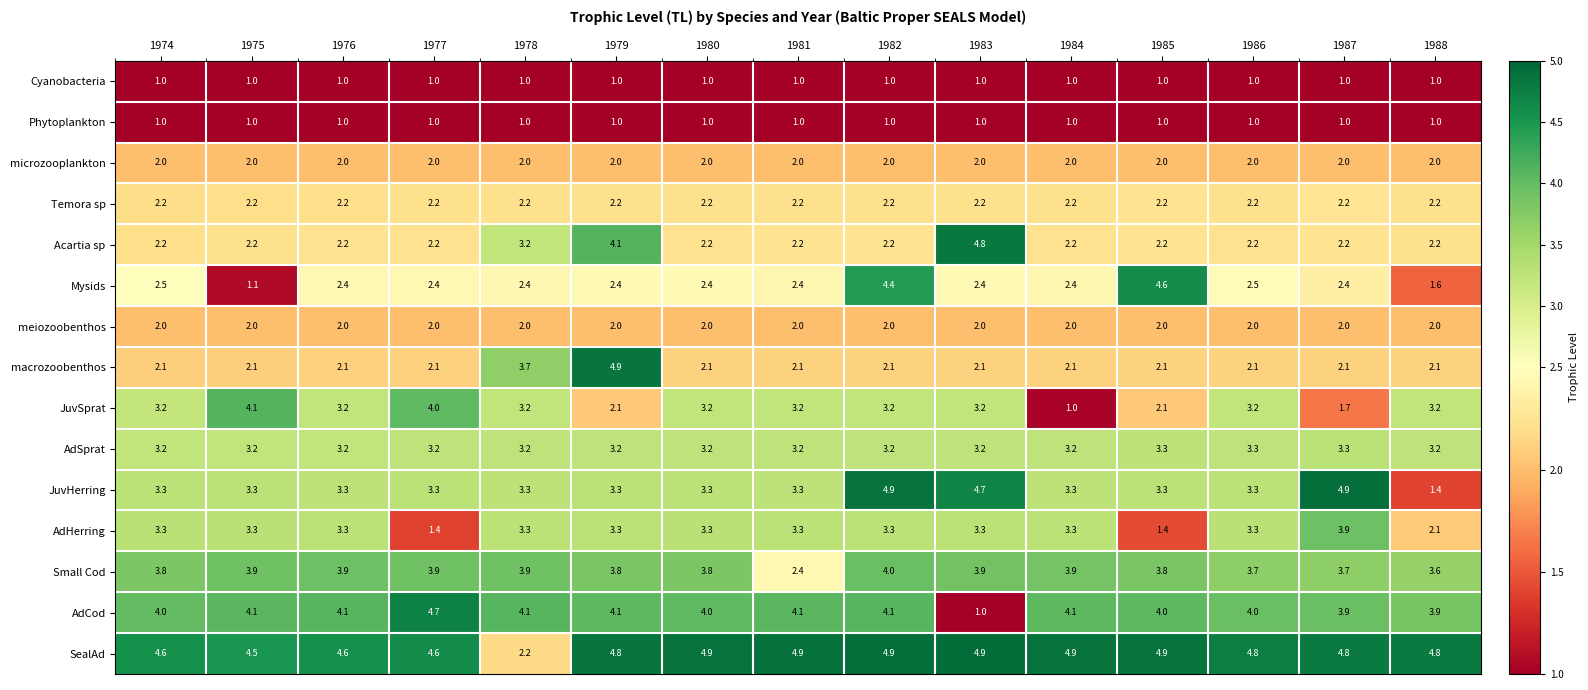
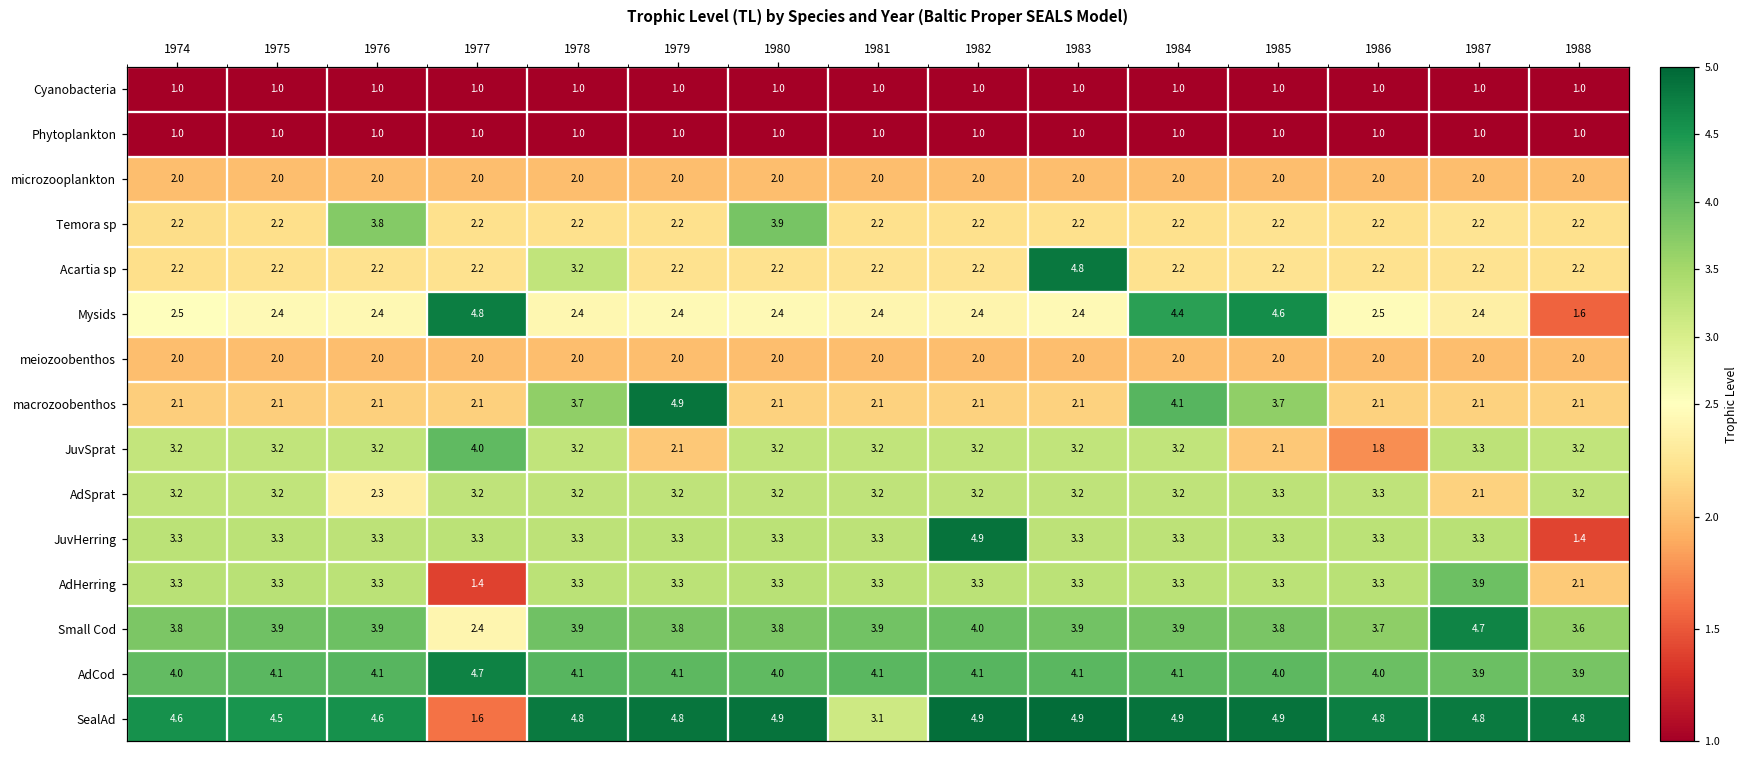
Temora sp, 1976: 2.2 -> 3.8
Temora sp, 1980: 2.2 -> 3.9
Acartia sp, 1979: 4.1 -> 2.2
Mysids, 1975: 1.1 -> 2.4
Mysids, 1977: 2.4 -> 4.8
Mysids, 1982: 4.4 -> 2.4
Mysids, 1984: 2.4 -> 4.4
macrozoobenthos, 1984: 2.1 -> 4.1
macrozoobenthos, 1985: 2.1 -> 3.7
JuvSprat, 1975: 4.1 -> 3.2
JuvSprat, 1984: 1.0 -> 3.2
JuvSprat, 1986: 3.2 -> 1.8
JuvSprat, 1987: 1.7 -> 3.3
AdSprat, 1976: 3.2 -> 2.3
AdSprat, 1987: 3.3 -> 2.1
JuvHerring, 1983: 4.7 -> 3.3
JuvHerring, 1987: 4.9 -> 3.3
AdHerring, 1985: 1.4 -> 3.3
Small Cod, 1977: 3.9 -> 2.4
Small Cod, 1981: 2.4 -> 3.9
Small Cod, 1987: 3.7 -> 4.7
AdCod, 1983: 1.0 -> 4.1
SealAd, 1977: 4.6 -> 1.6
SealAd, 1978: 2.2 -> 4.8
SealAd, 1981: 4.9 -> 3.1
